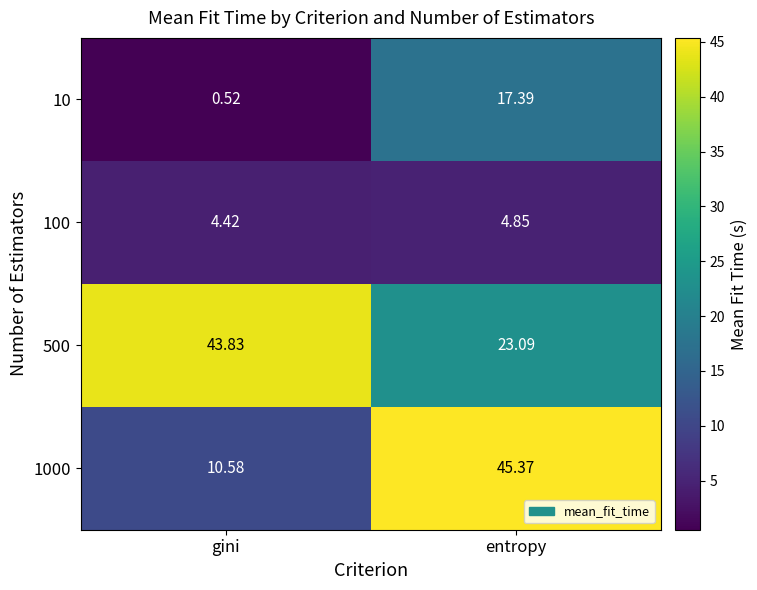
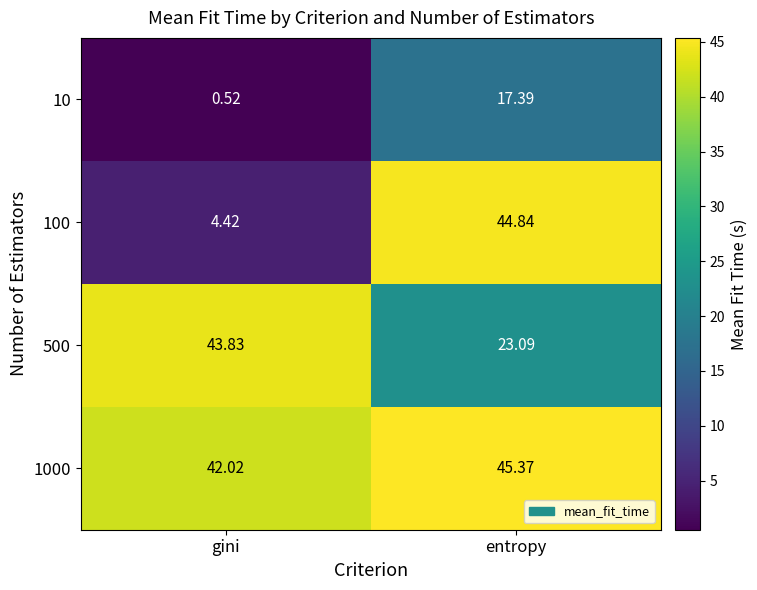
100, entropy: 4.85 -> 44.84
1000, gini: 10.58 -> 42.02
